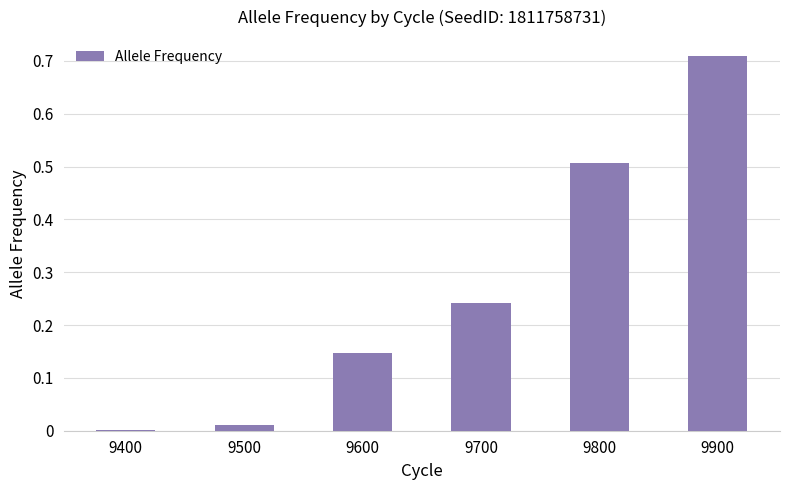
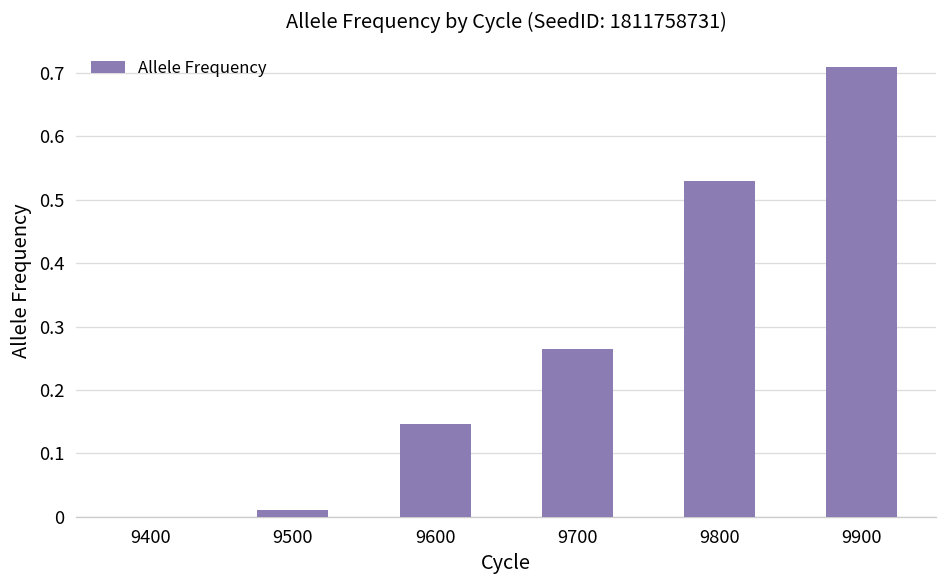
9700: 0.24 -> 0.26
9800: 0.51 -> 0.53
